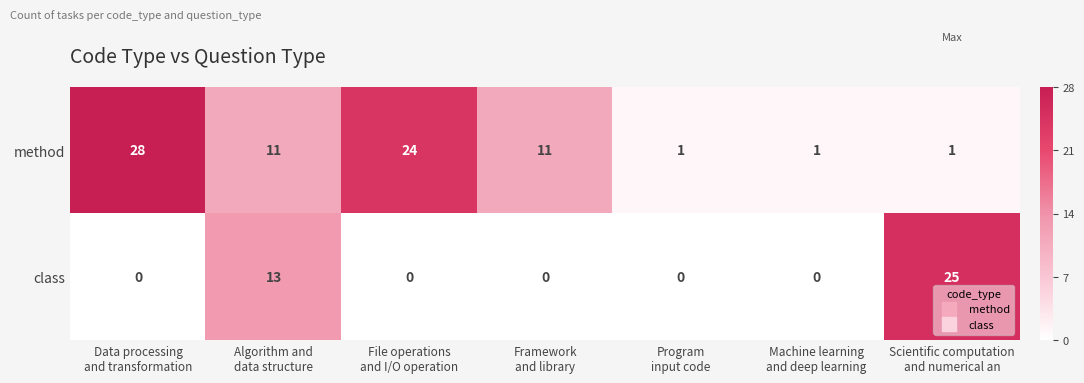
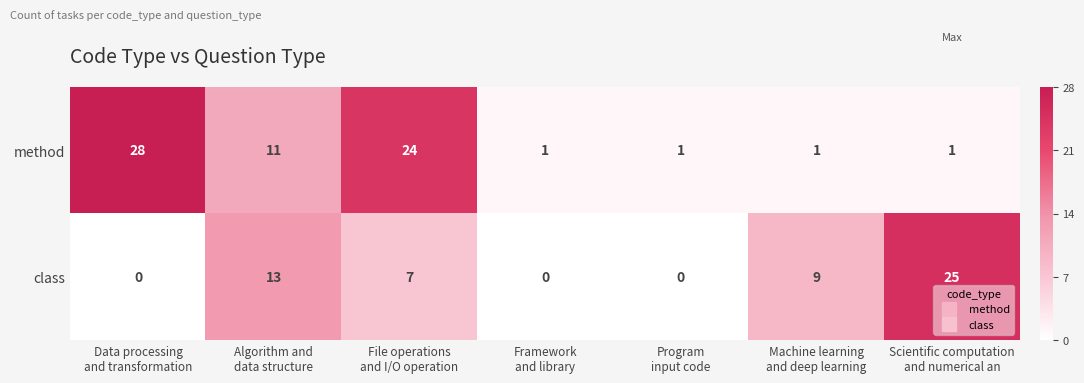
method, Framework and library: 11 -> 1
class, File operations and I/O operation: 0 -> 7
class, Machine learning and deep learning: 0 -> 9
